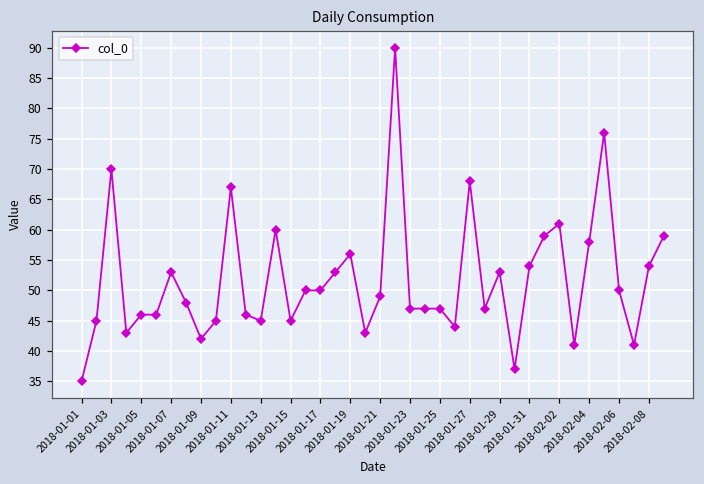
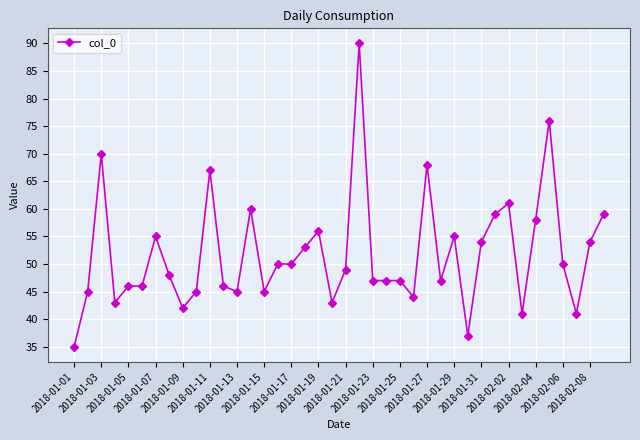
2018-01-07: 53 -> 55
2018-01-29: 53 -> 55
